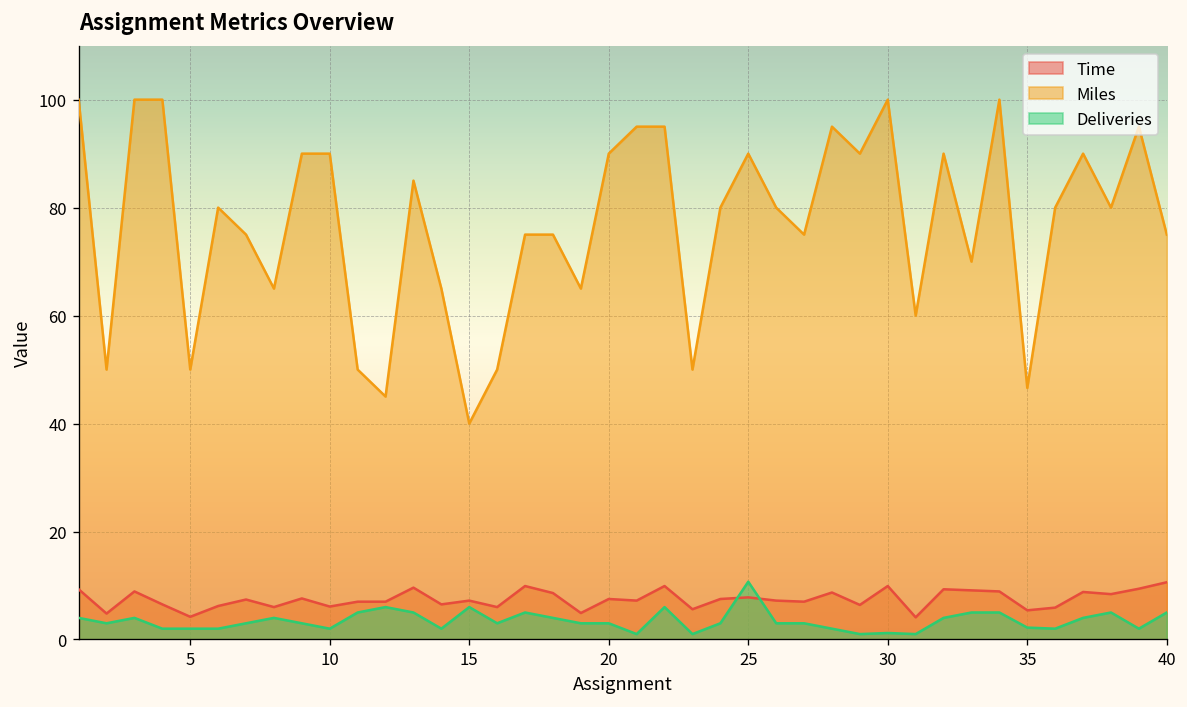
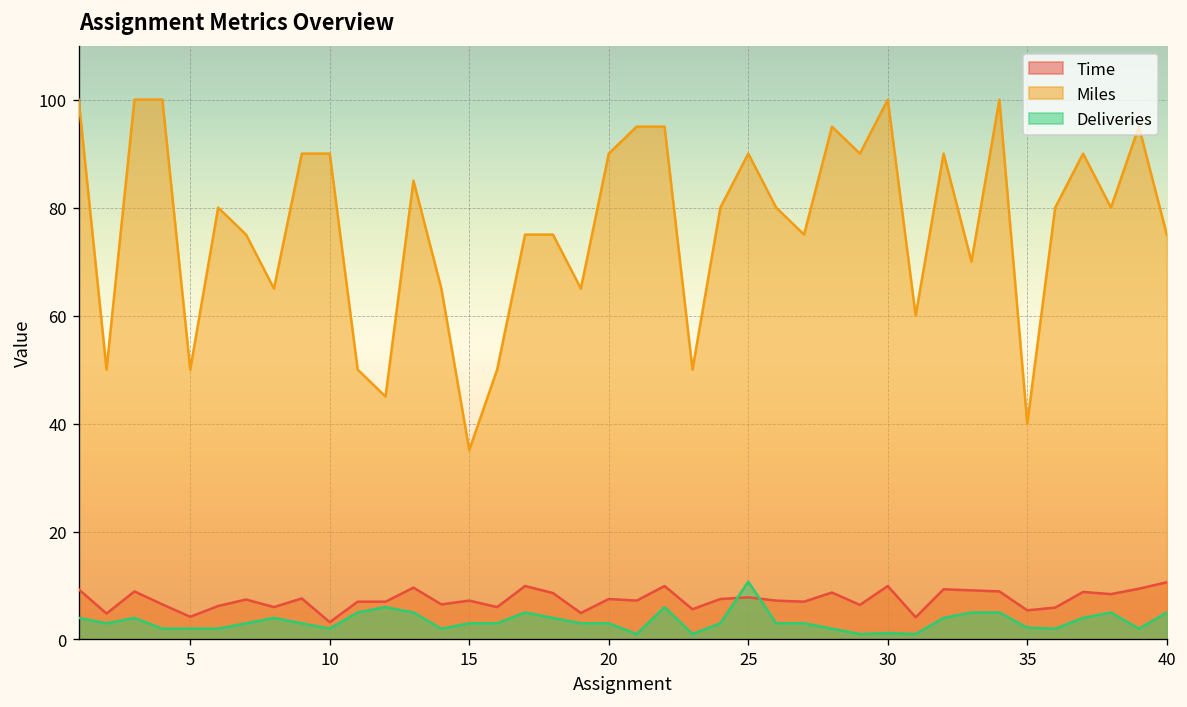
Time, 10: 6 -> 3
Miles, 15: 40 -> 35
Deliveries, 15: 6 -> 3
Miles, 35: 47 -> 40
